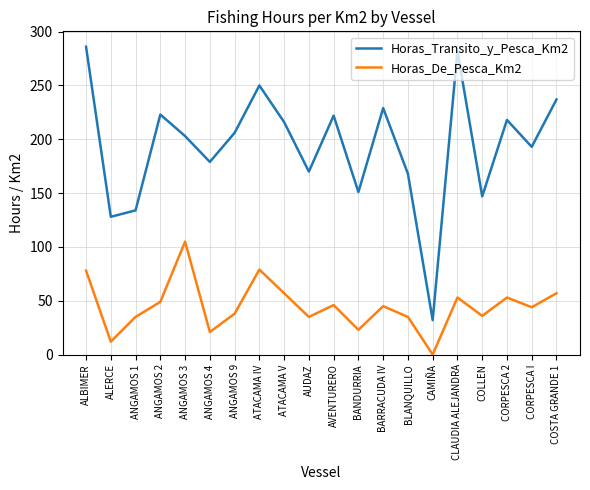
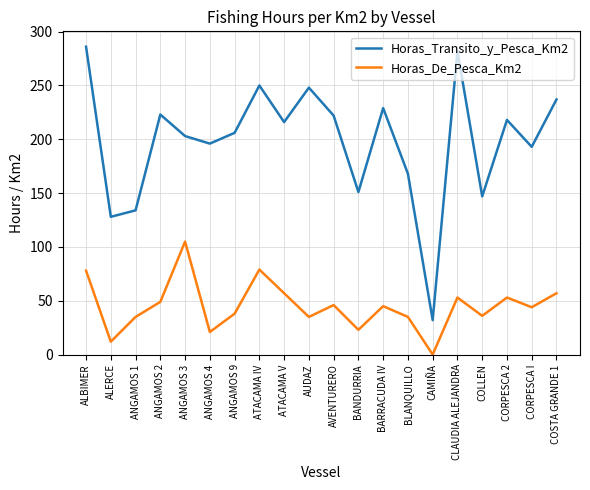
Horas_Transito_y_Pesca_Km2, ANGAMOS 4: 179 -> 196
Horas_Transito_y_Pesca_Km2, AUDAZ: 170 -> 248
